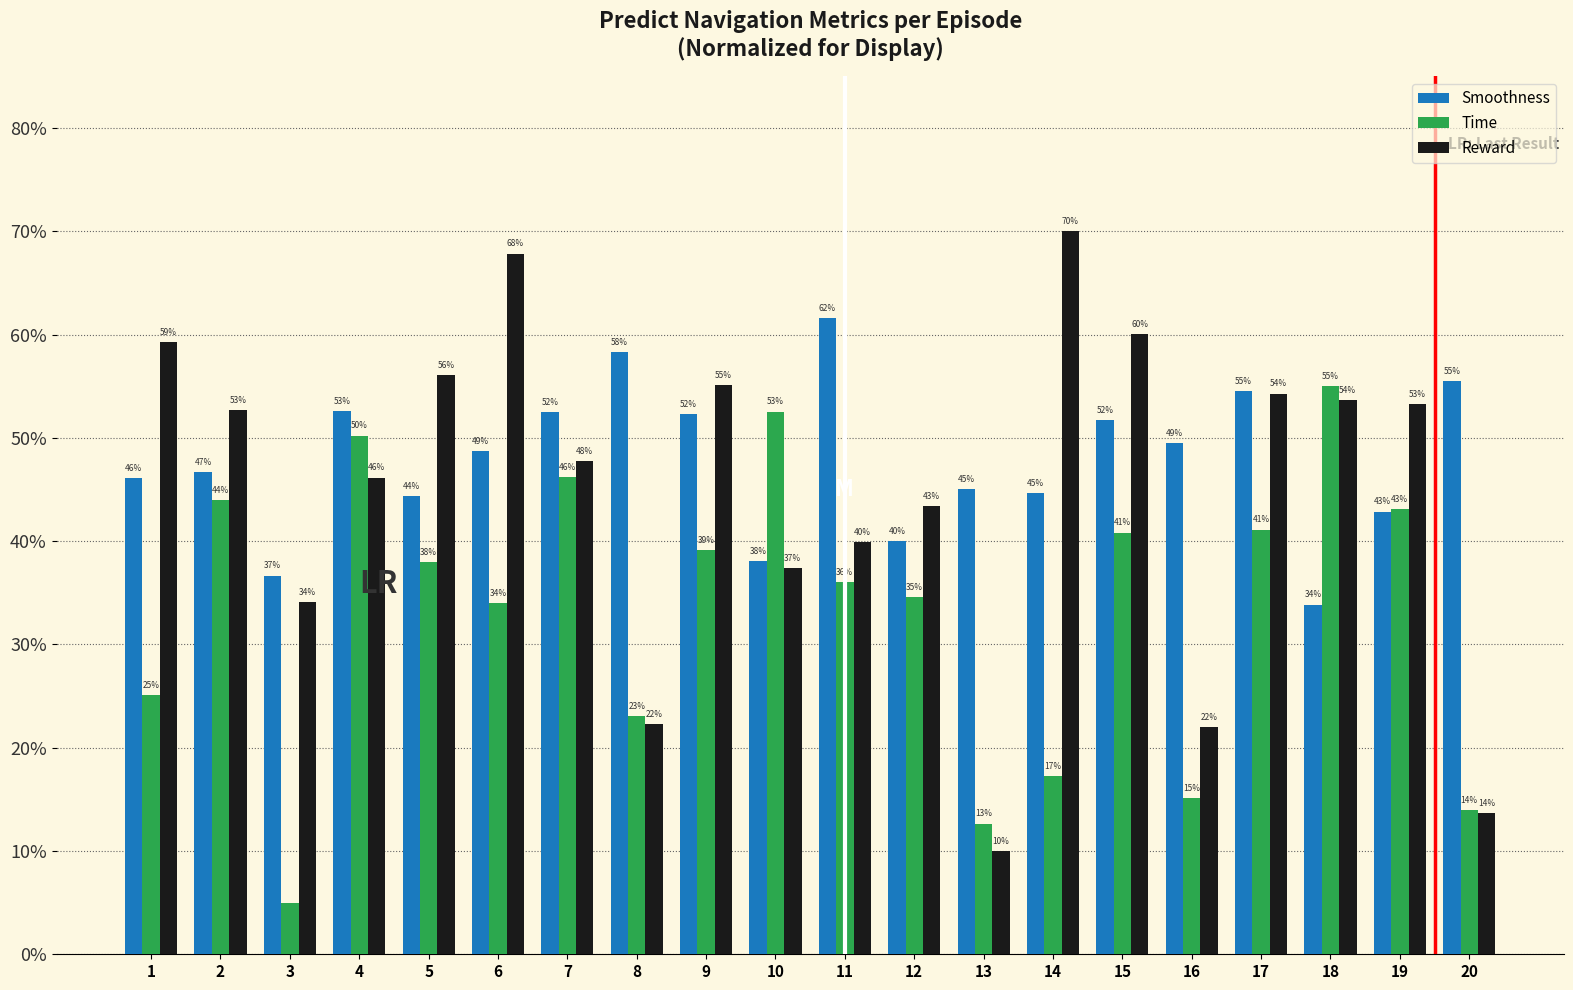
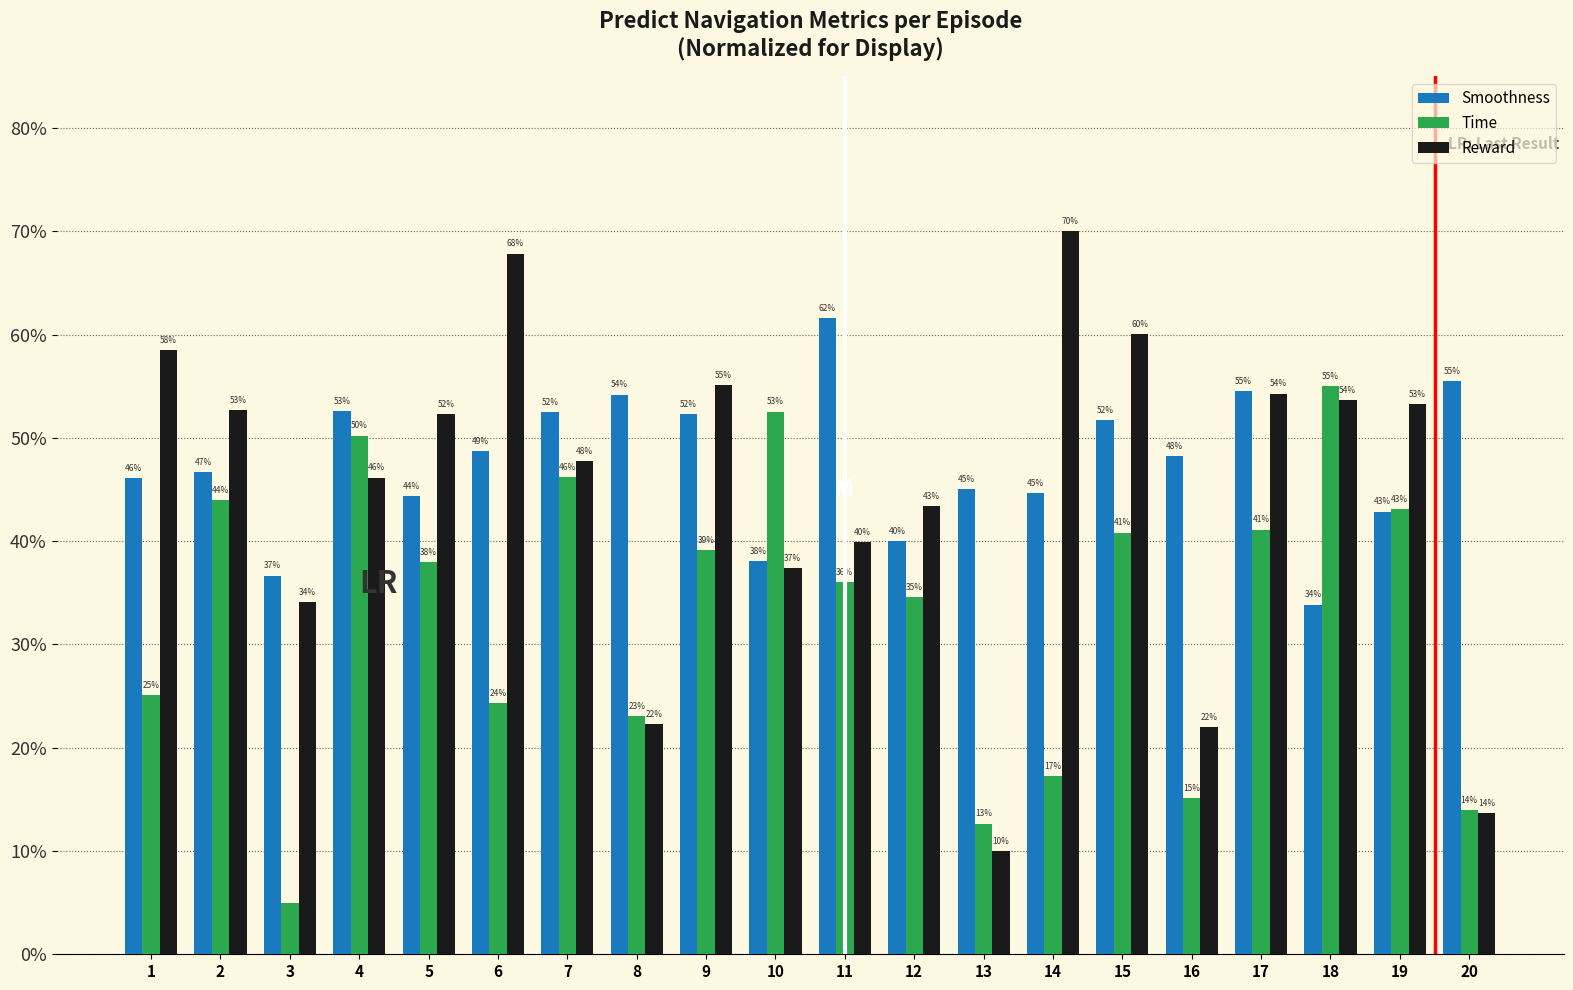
Reward, 1: 59% -> 58%
Reward, 5: 56% -> 52%
Time, 6: 34% -> 24%
Smoothness, 8: 58% -> 54%
Smoothness, 16: 49% -> 48%
